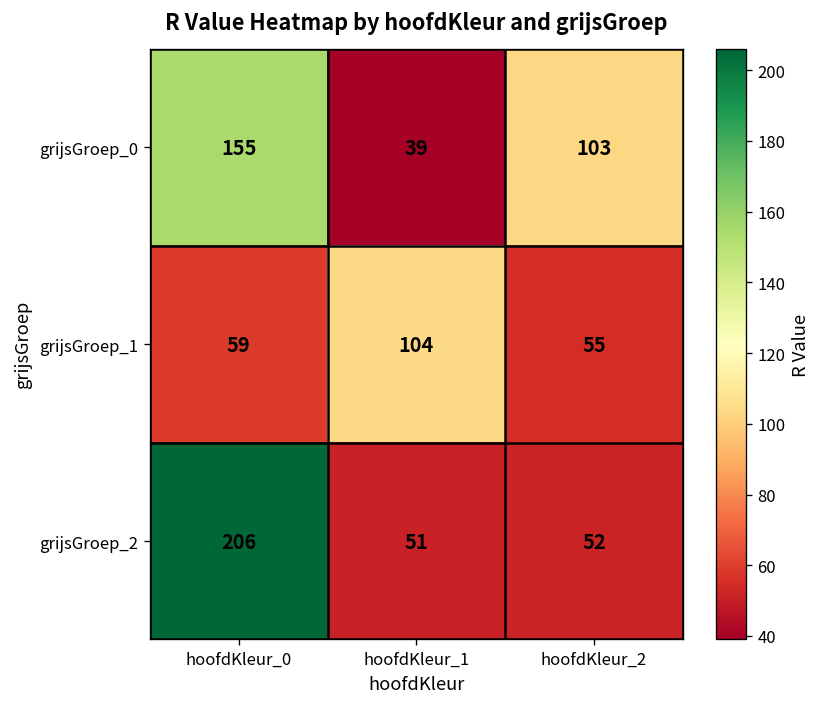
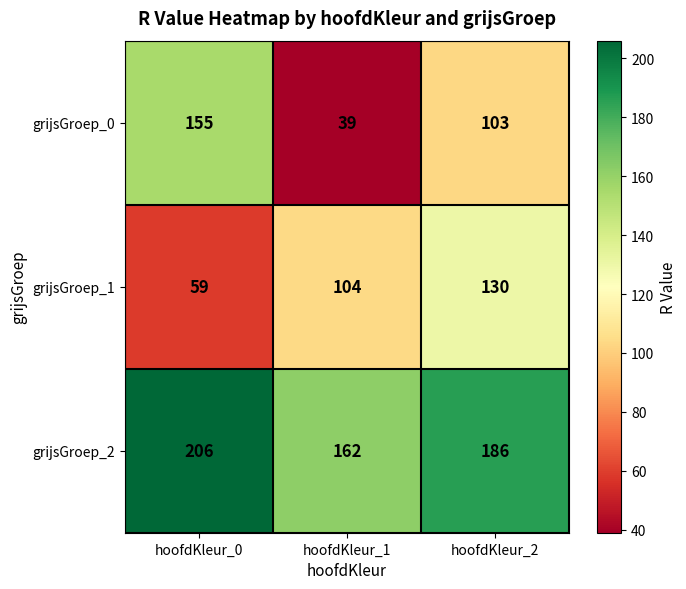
grijsGroep_1, hoofdKleur_2: 55 -> 130
grijsGroep_2, hoofdKleur_1: 51 -> 162
grijsGroep_2, hoofdKleur_2: 52 -> 186
